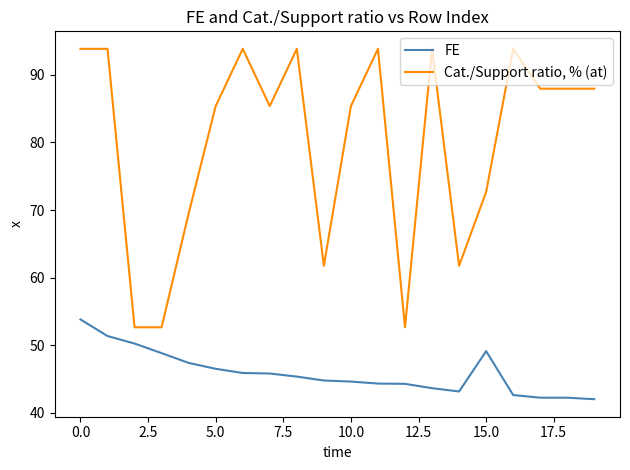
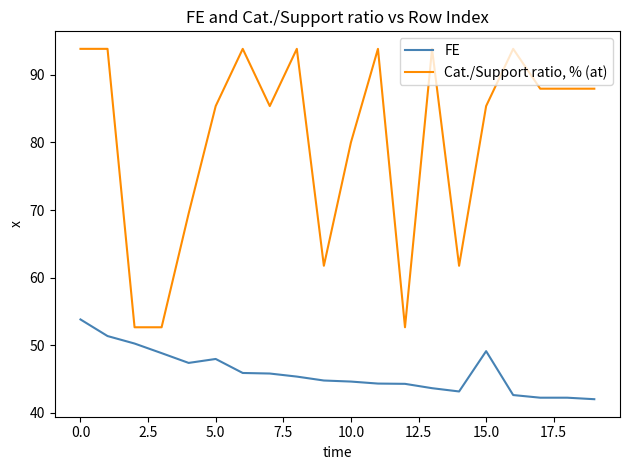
FE, 5.0: 47 -> 48
Cat./Support ratio, % (at), 10.0: 85 -> 80
Cat./Support ratio, % (at), 15.0: 73 -> 85
